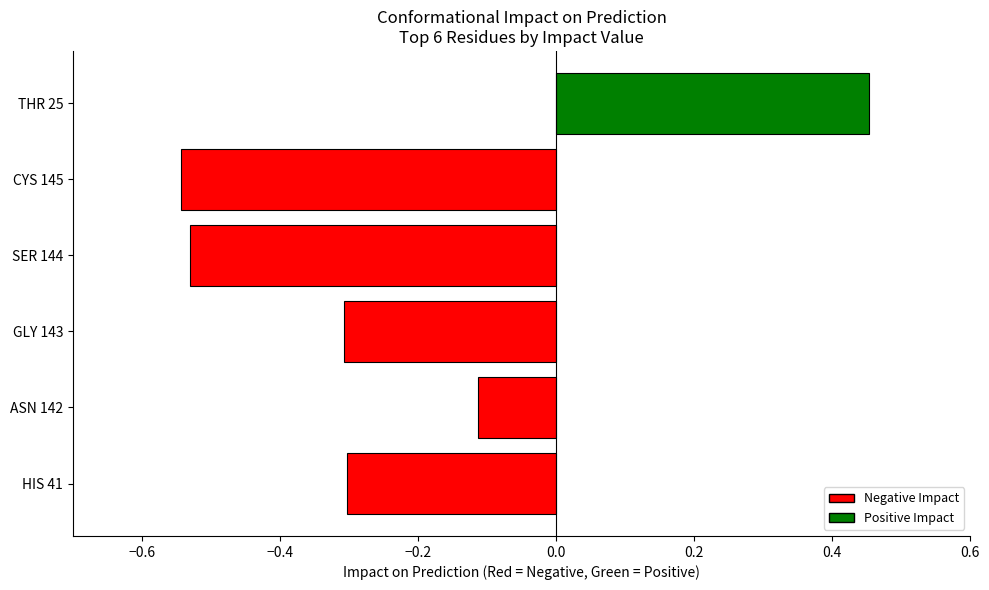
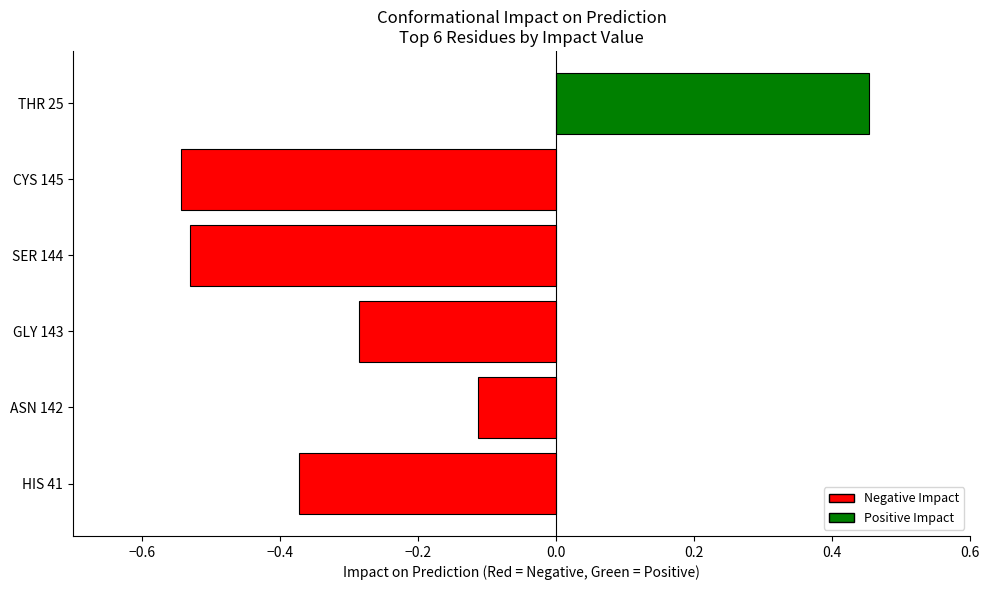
GLY 143: -0.31 -> -0.29
HIS 41: -0.30 -> -0.37
